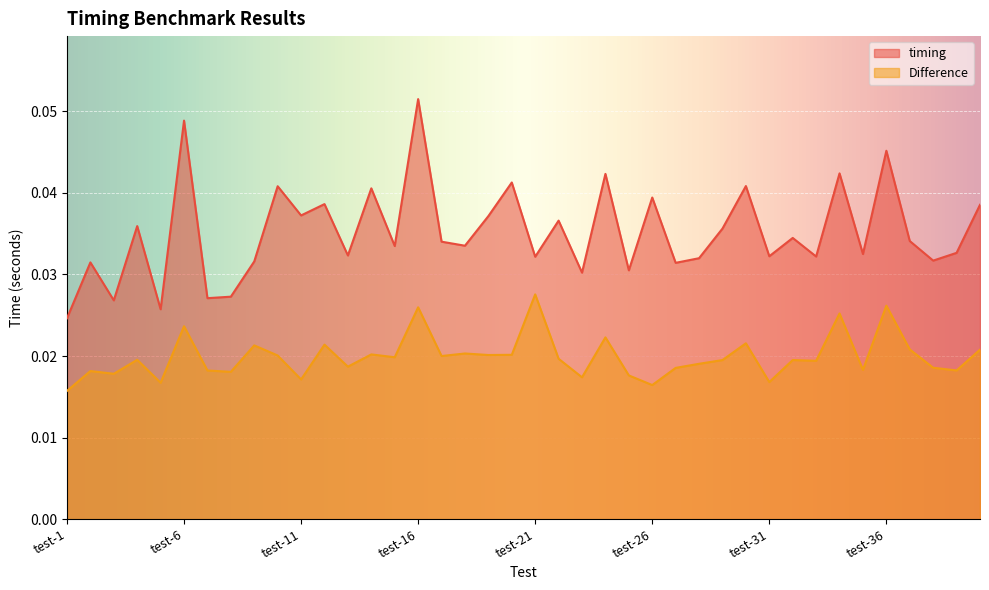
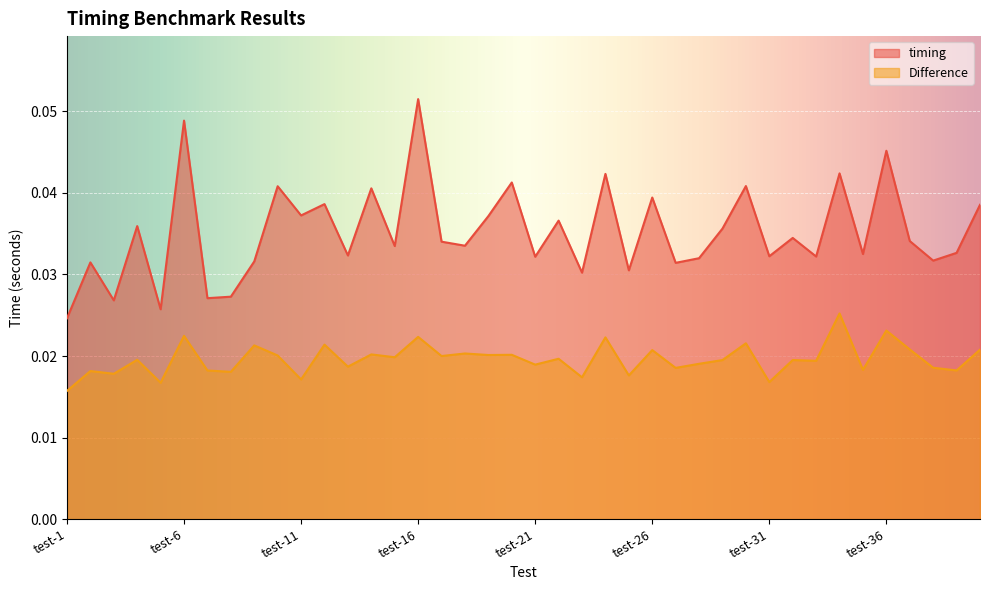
Difference, test-6: 0.024 -> 0.022
Difference, test-16: 0.026 -> 0.022
Difference, test-21: 0.028 -> 0.019
Difference, test-26: 0.016 -> 0.021
Difference, test-36: 0.026 -> 0.023
